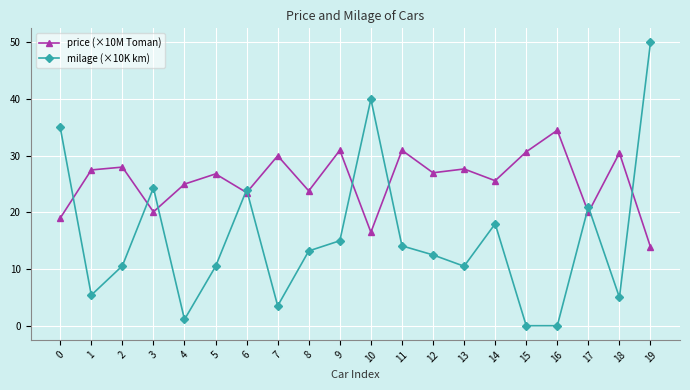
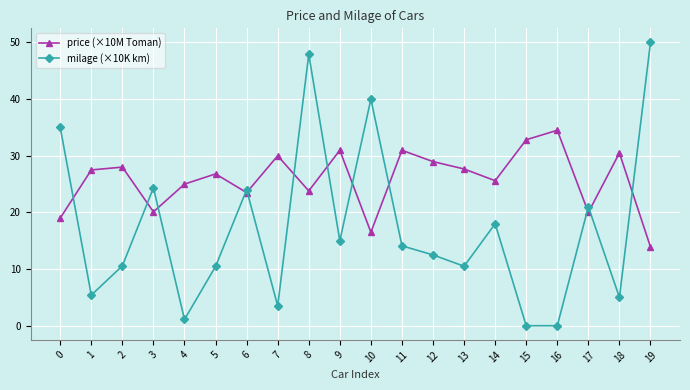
milage (×10K km), 8: 13 -> 48
price (×10M Toman), 12: 27 -> 29
price (×10M Toman), 15: 31 -> 33
